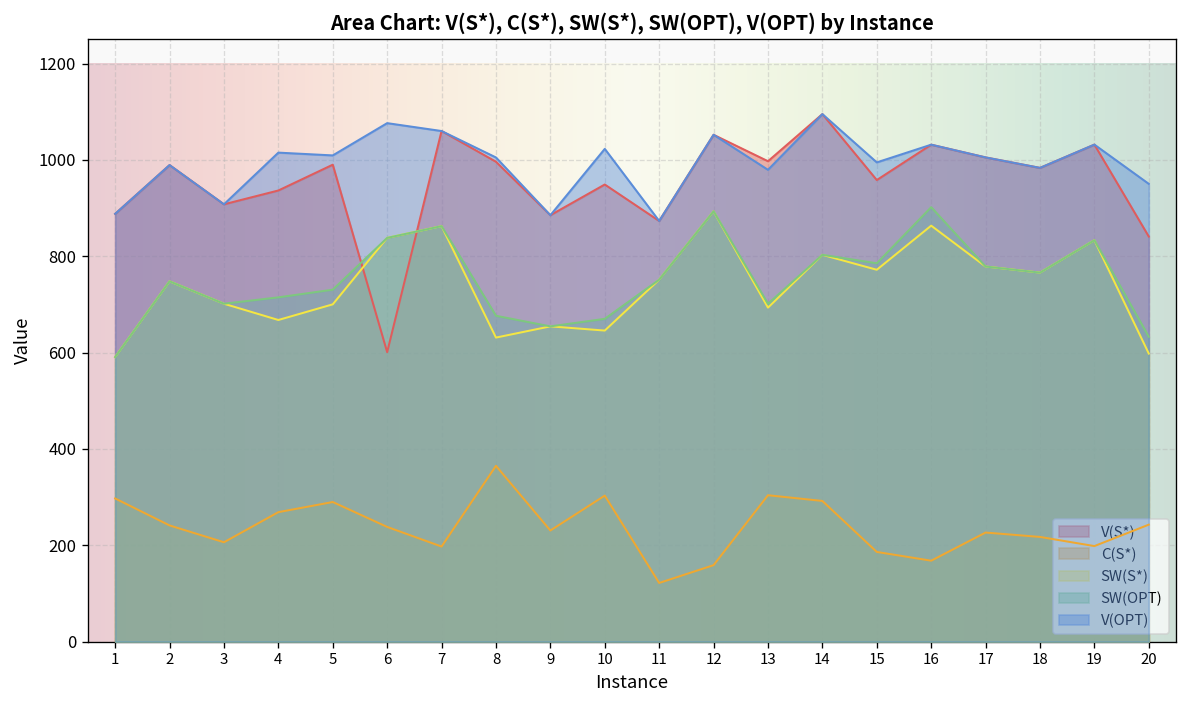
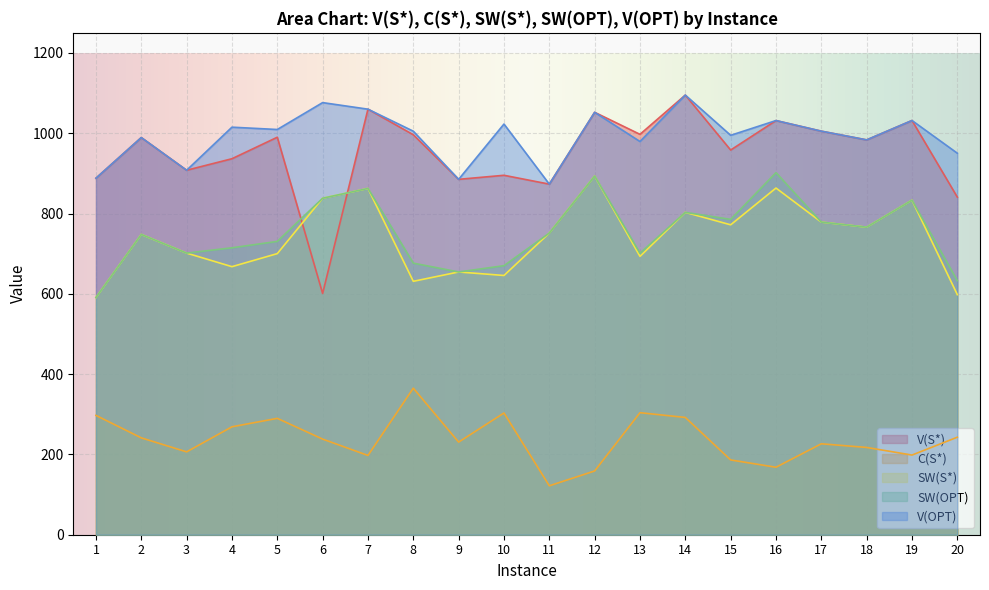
V(S*), 10: 950 -> 900
